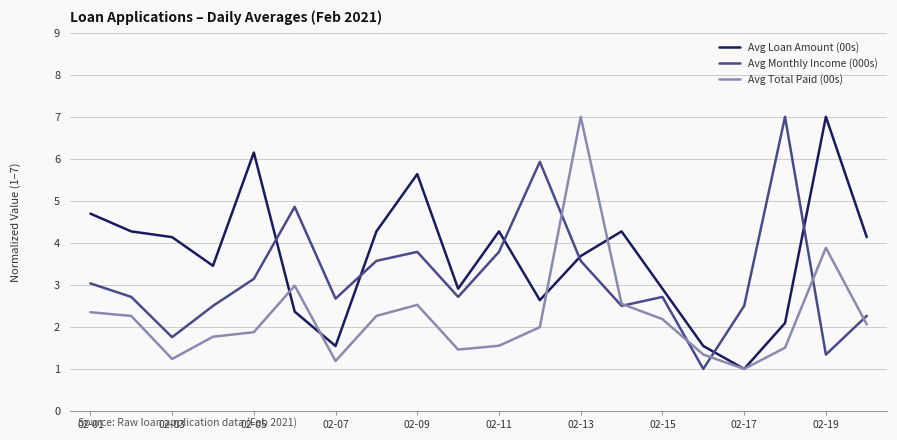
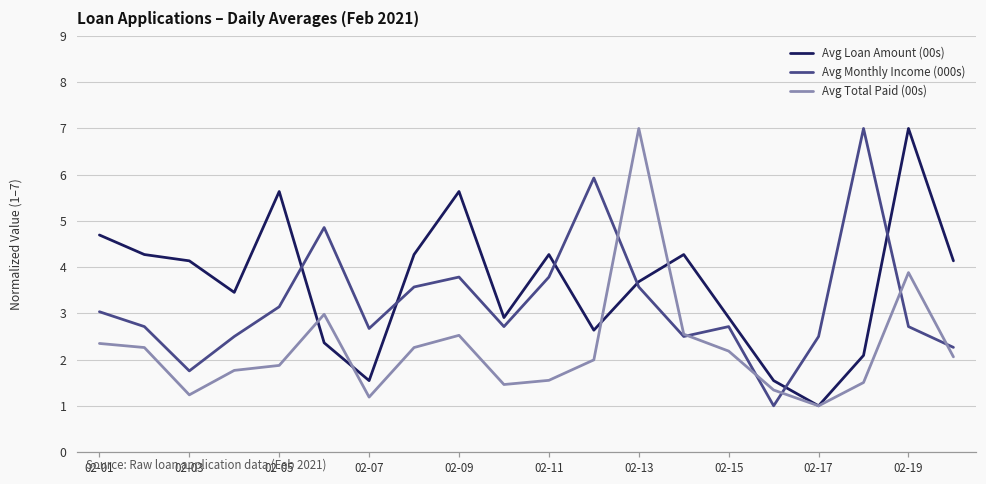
Avg Loan Amount (00s), 02-05: 6.1 -> 5.6
Avg Monthly Income (000s), 02-19: 1.3 -> 2.7
